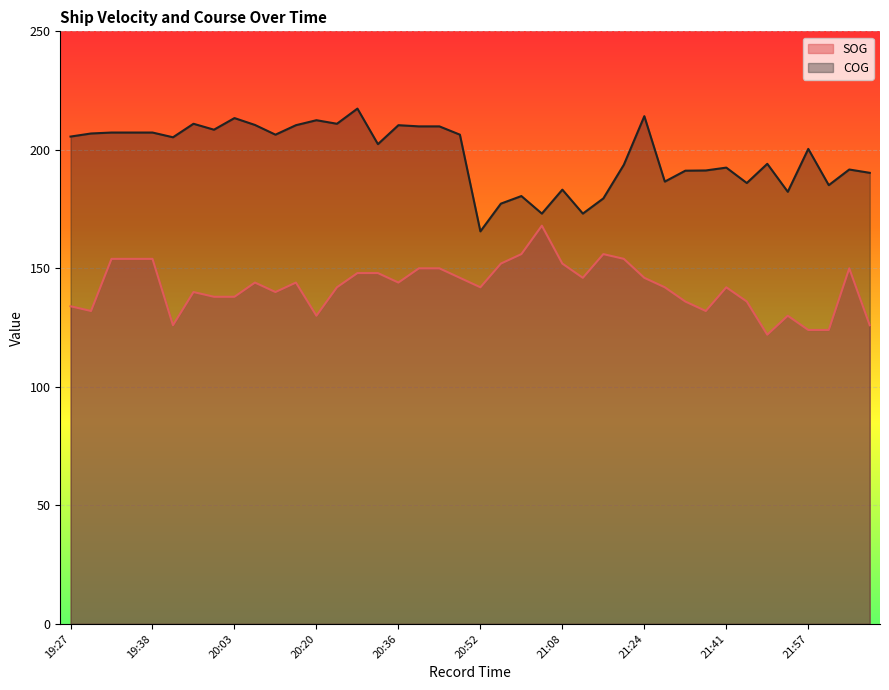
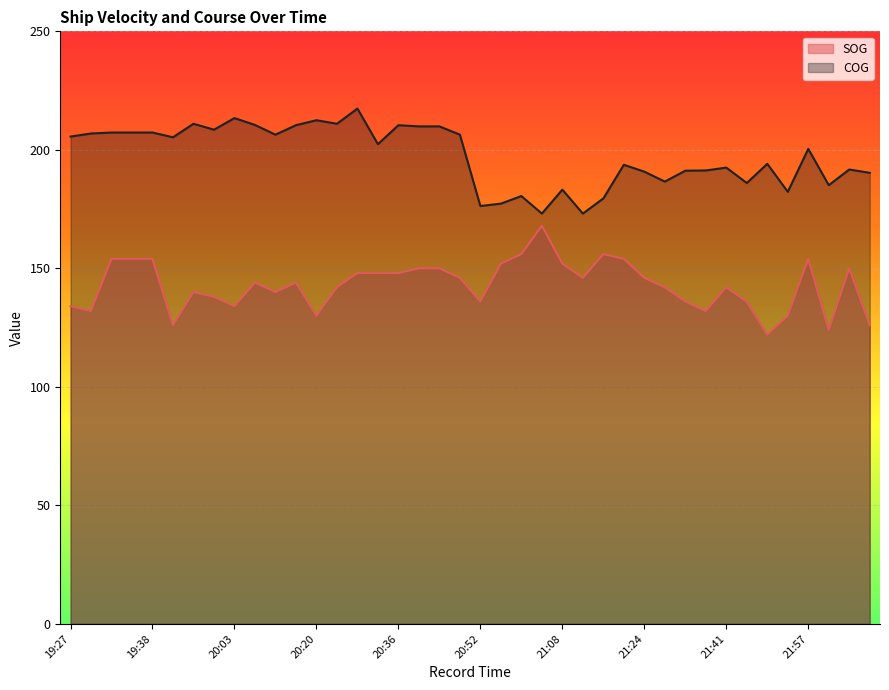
SOG, 20:03: 138 -> 134
SOG, 20:36: 144 -> 148
SOG, 20:52: 142 -> 136
COG, 20:52: 166 -> 176
COG, 21:24: 214 -> 191
SOG, 21:57: 124 -> 154
